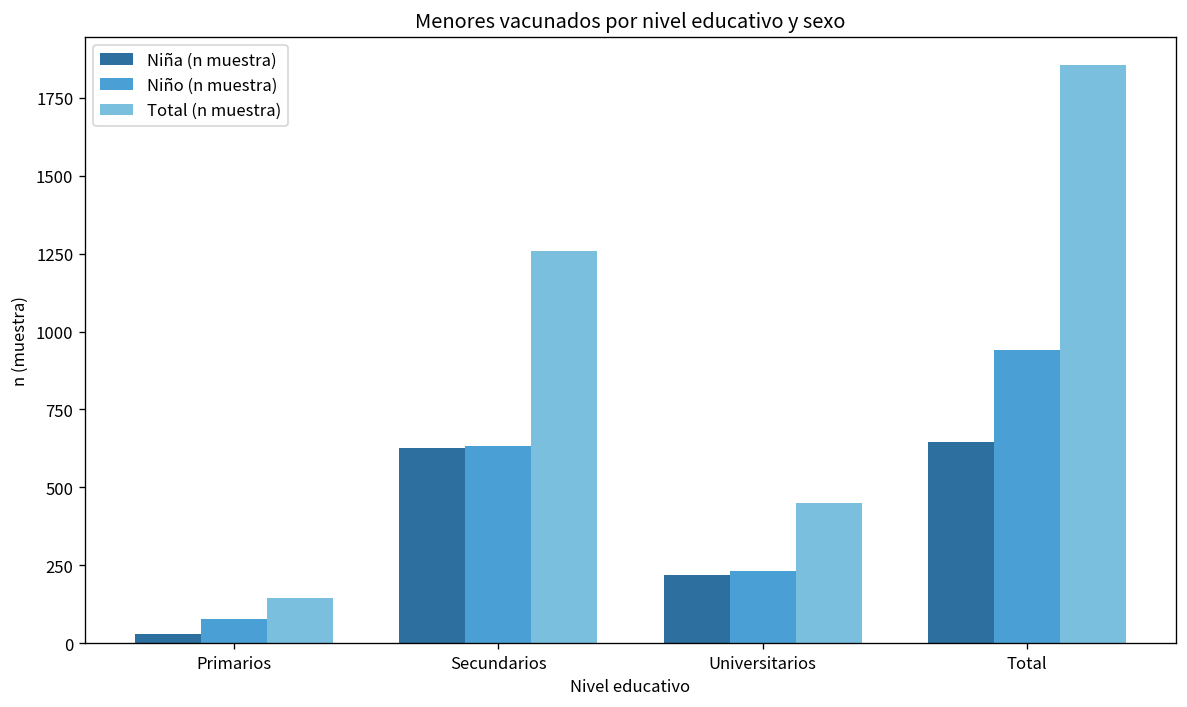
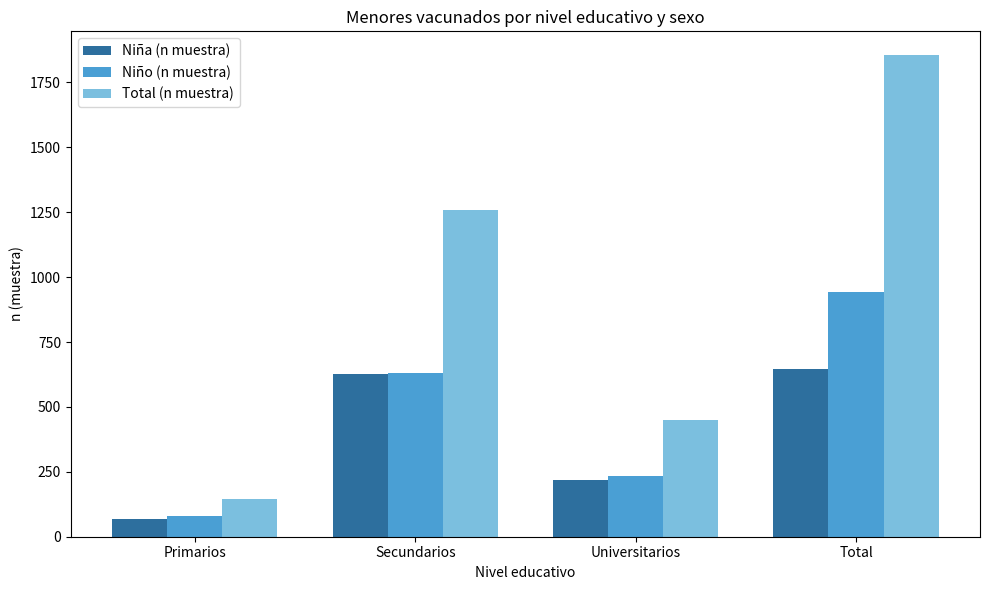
Niña (n muestra), Primarios: 30 -> 70
